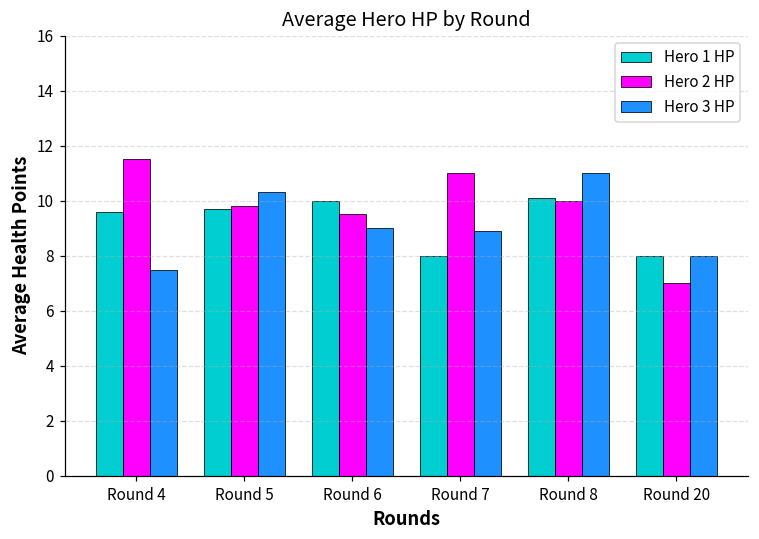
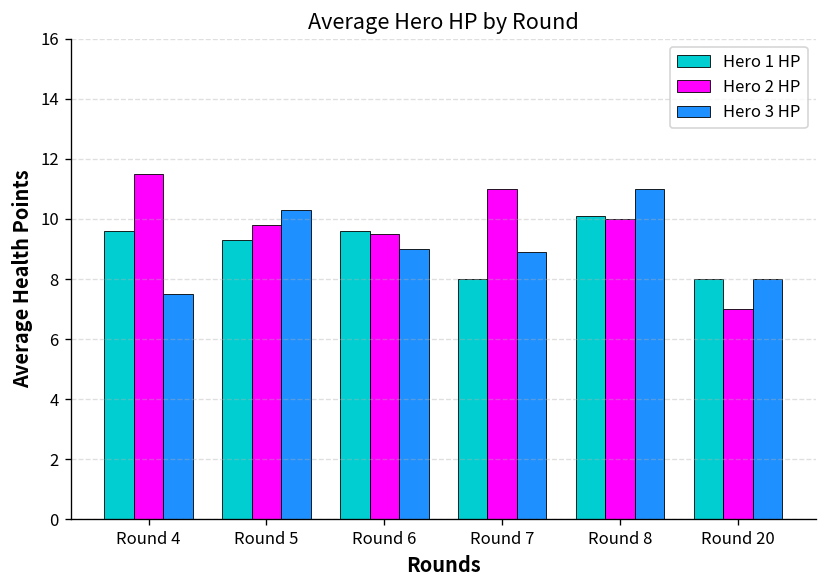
Hero 1 HP, Round 5: 9.7 -> 9.3
Hero 1 HP, Round 6: 10.0 -> 9.6
